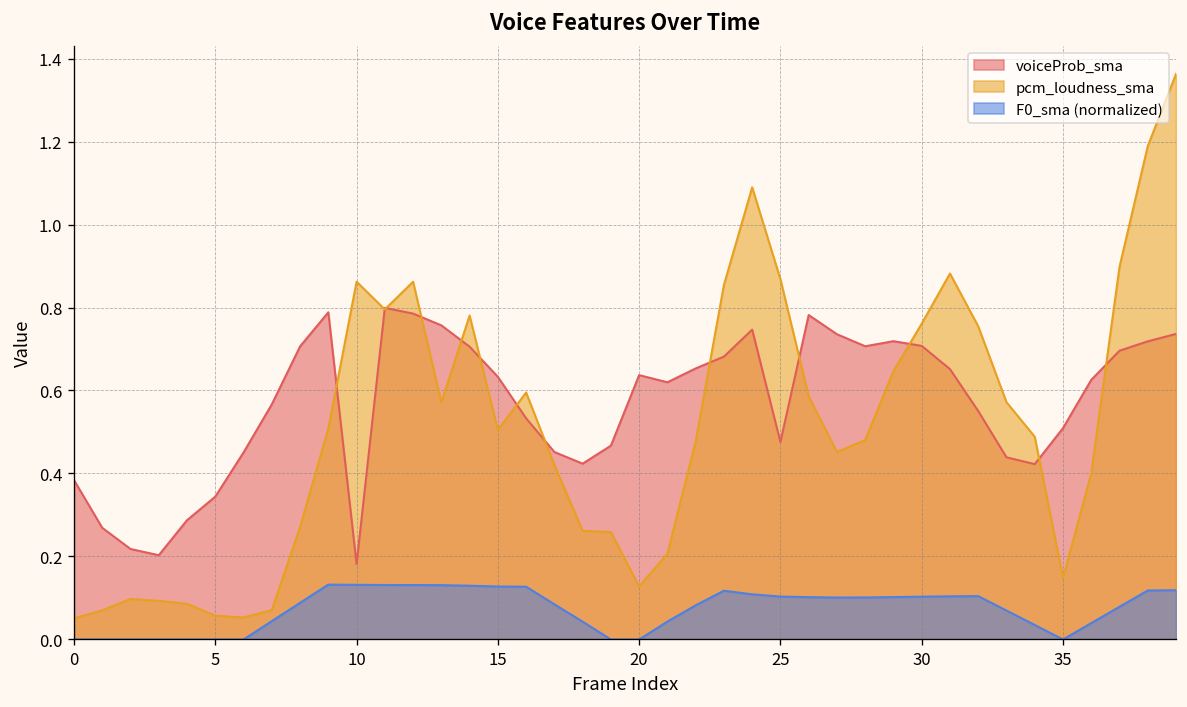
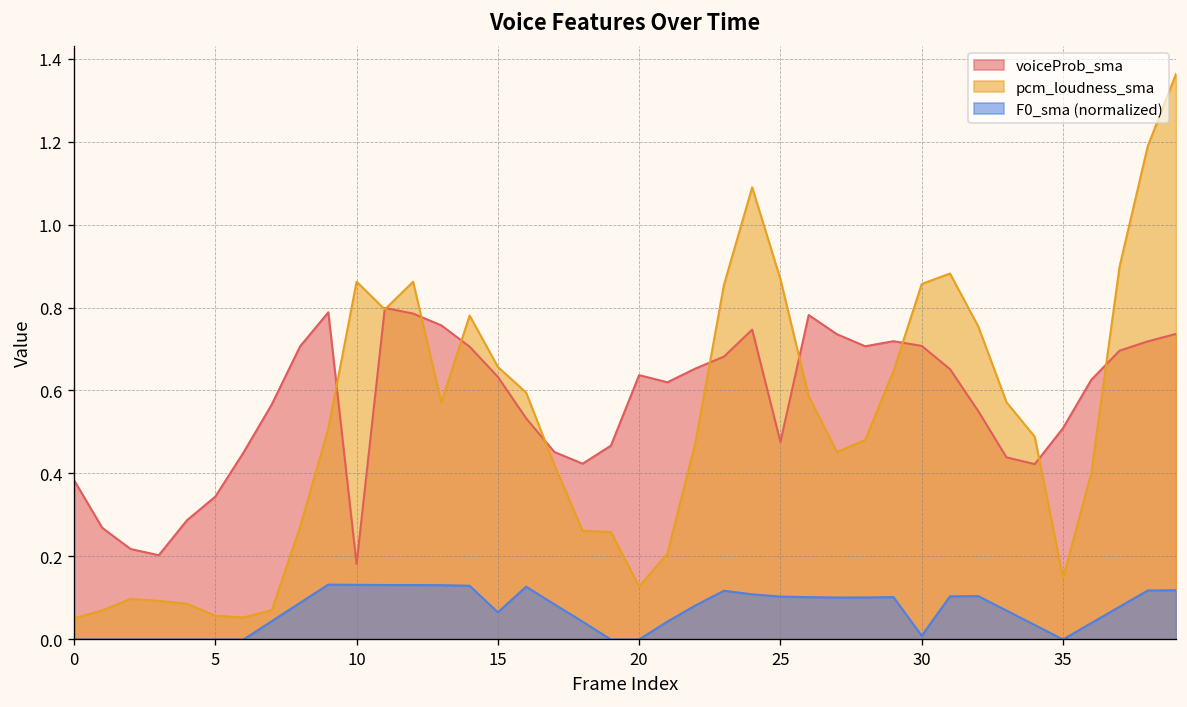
pcm_loudness_sma, 15: 0.50 -> 0.66
F0_sma (normalized), 15: 0.13 -> 0.07
pcm_loudness_sma, 30: 0.76 -> 0.86
F0_sma (normalized), 30: 0.10 -> 0.01
